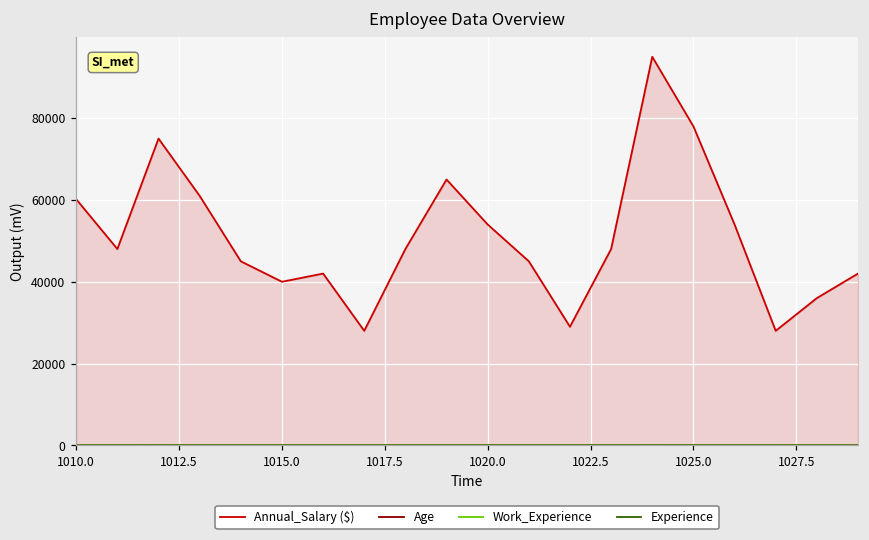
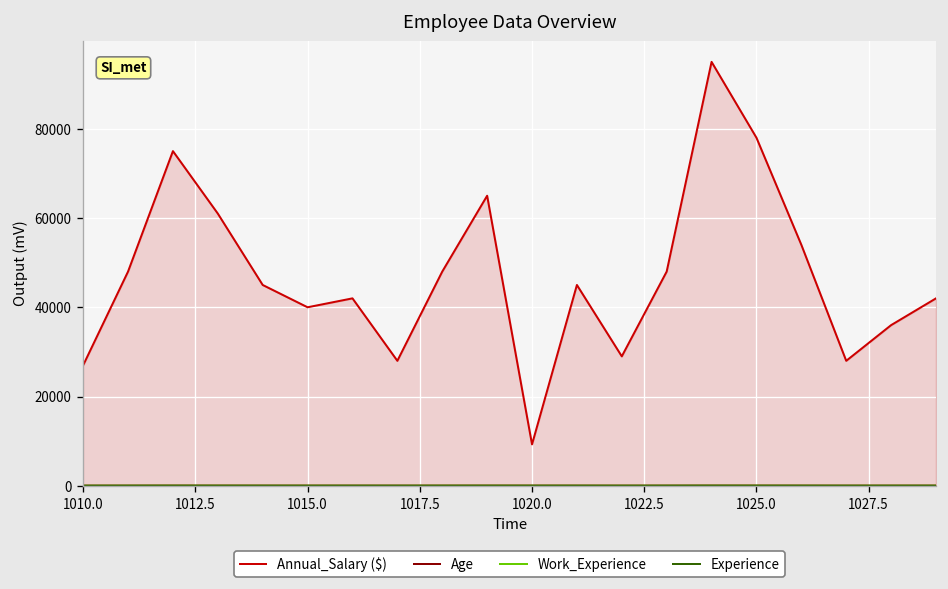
Annual_Salary ($), 1010.0: 60000 -> 27000
Annual_Salary ($), 1020.0: 54000 -> 9000
